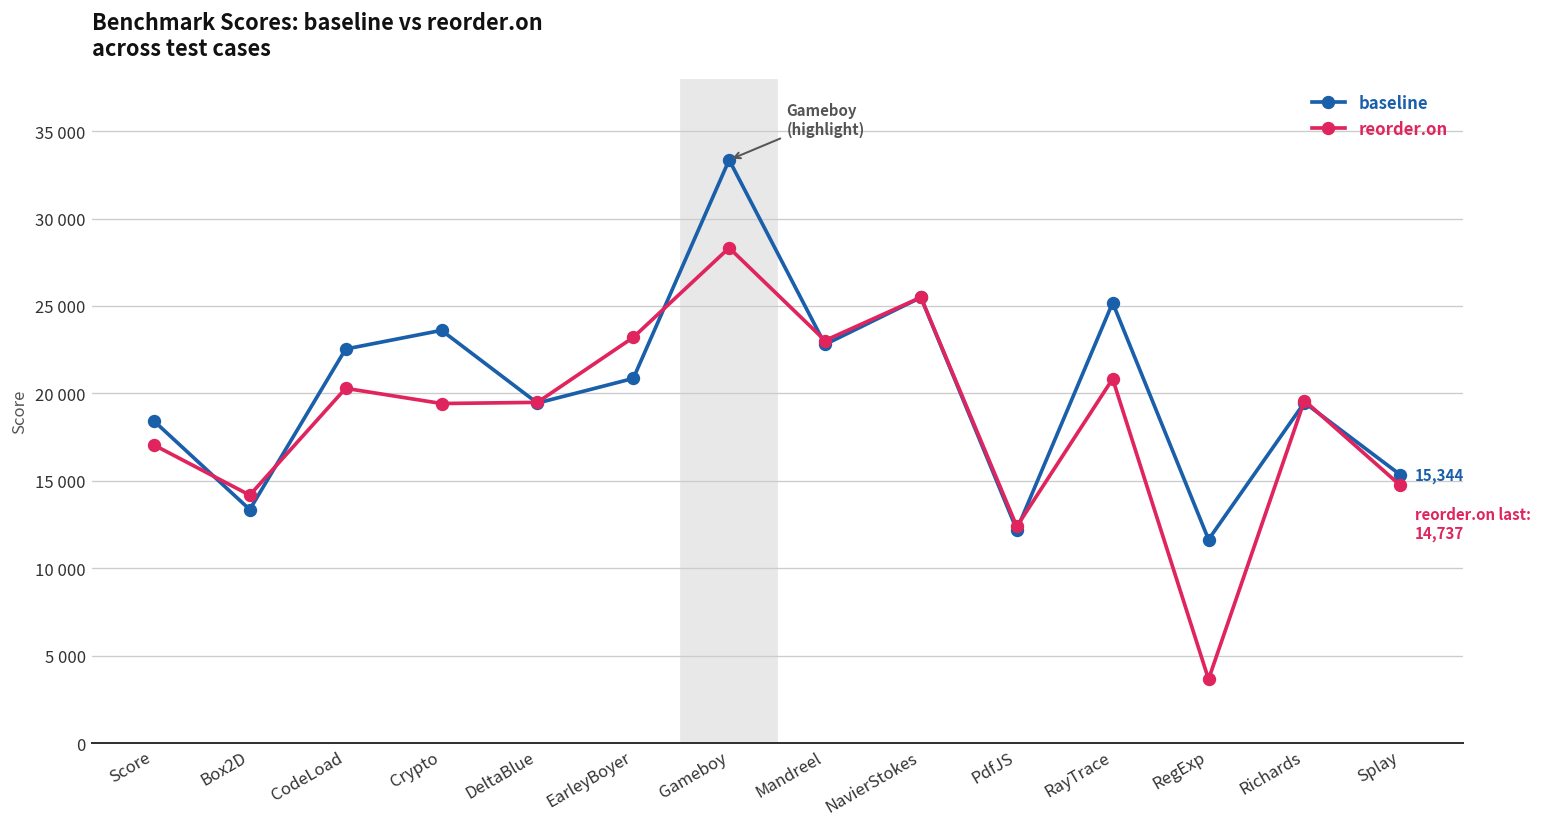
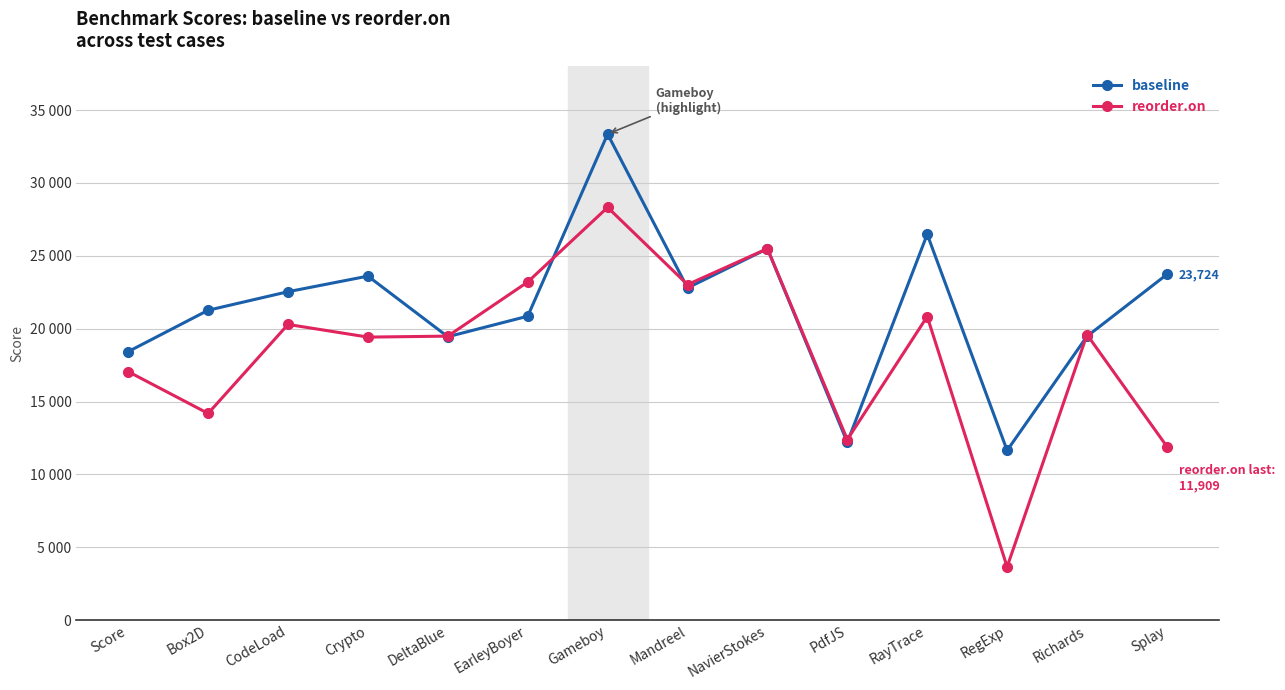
baseline, Box2D: 13400 -> 21300
baseline, RayTrace: 25200 -> 26500
baseline, Splay: 15,344 -> 23,724
reorder.on, Splay: 14,737 -> 11,909
